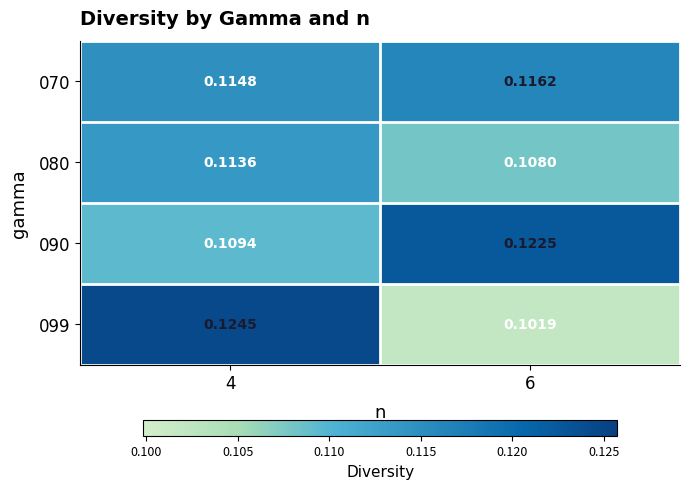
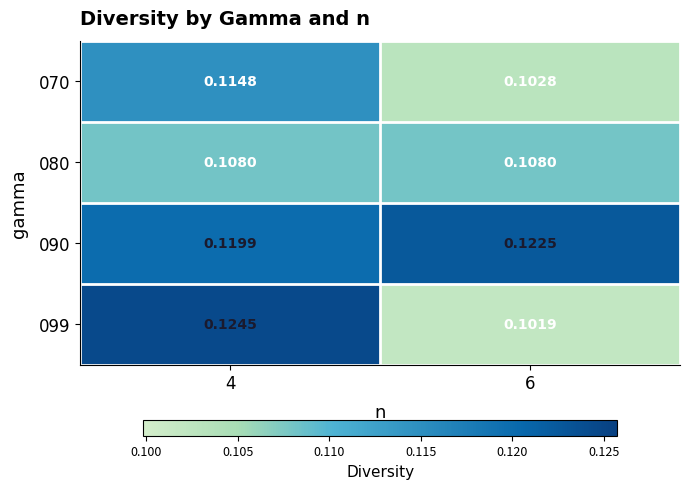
070, 6: 0.1162 -> 0.1028
080, 4: 0.1136 -> 0.1080
090, 4: 0.1094 -> 0.1199
